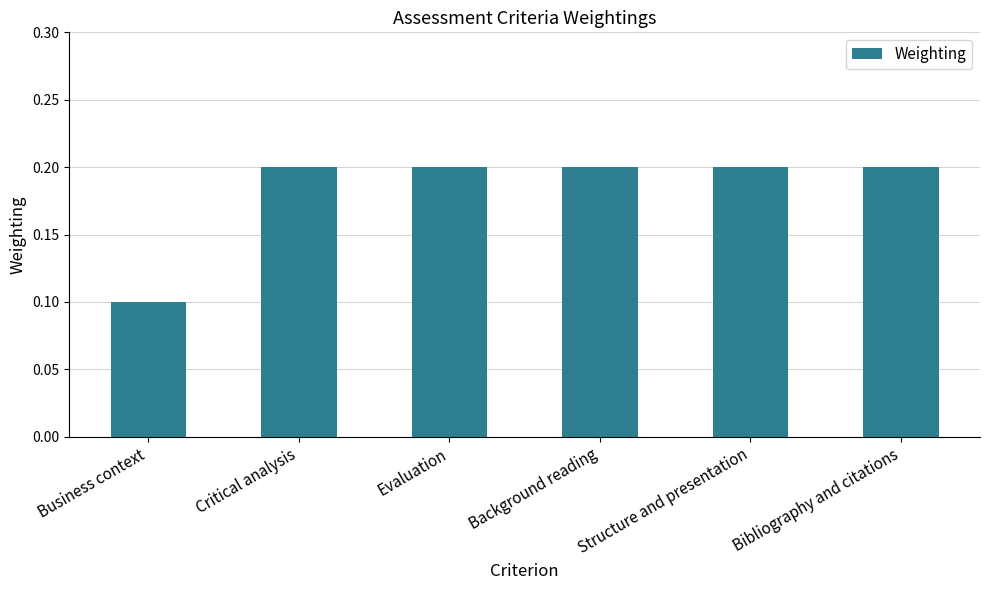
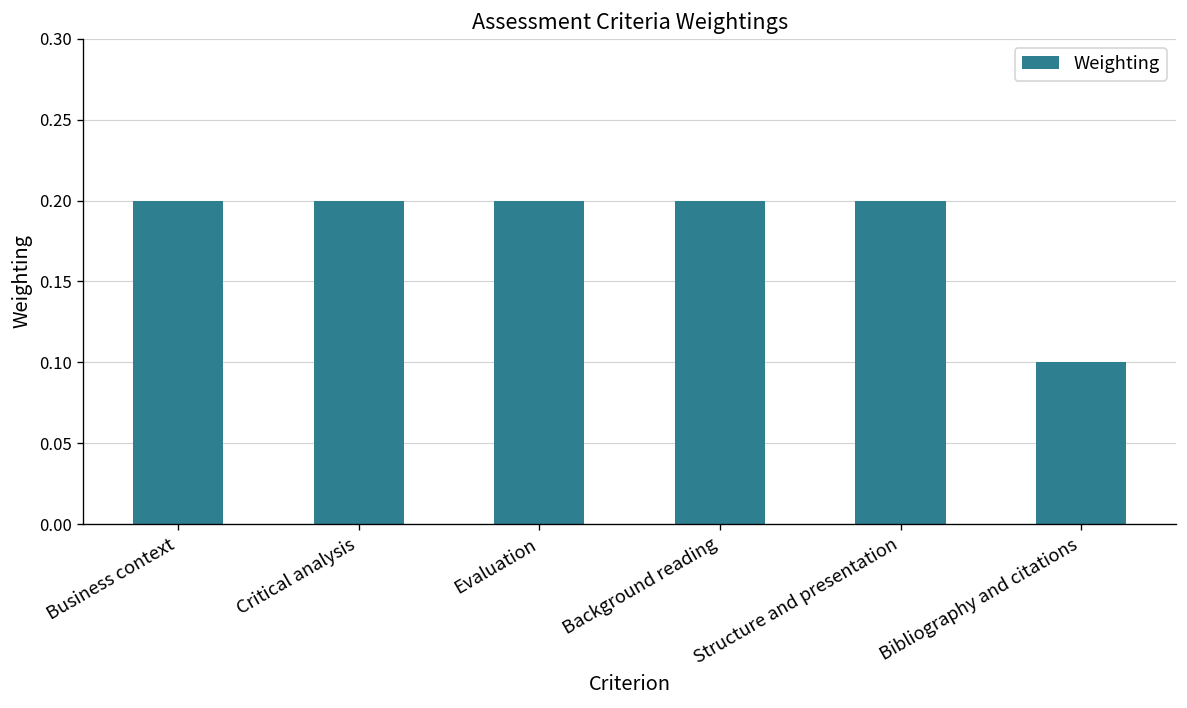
Business context: 0.1 -> 0.2
Bibliography and citations: 0.2 -> 0.1
